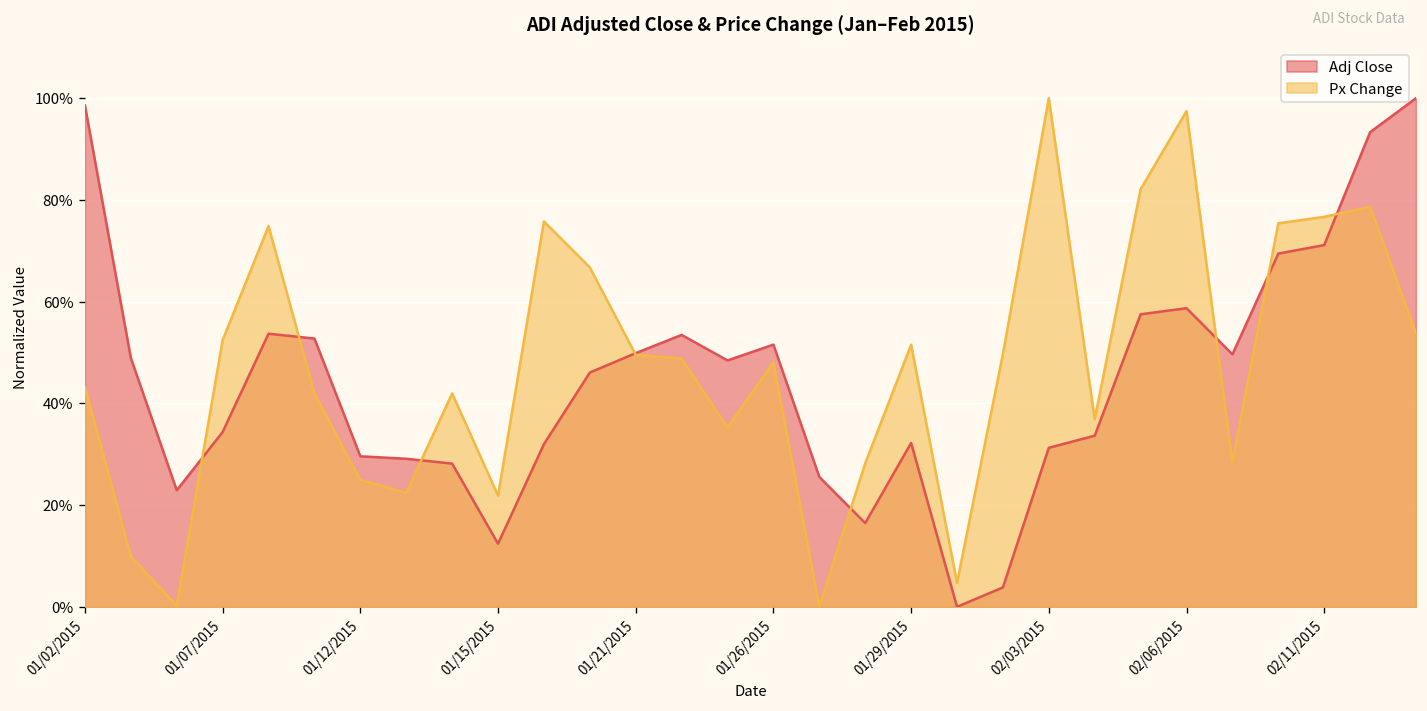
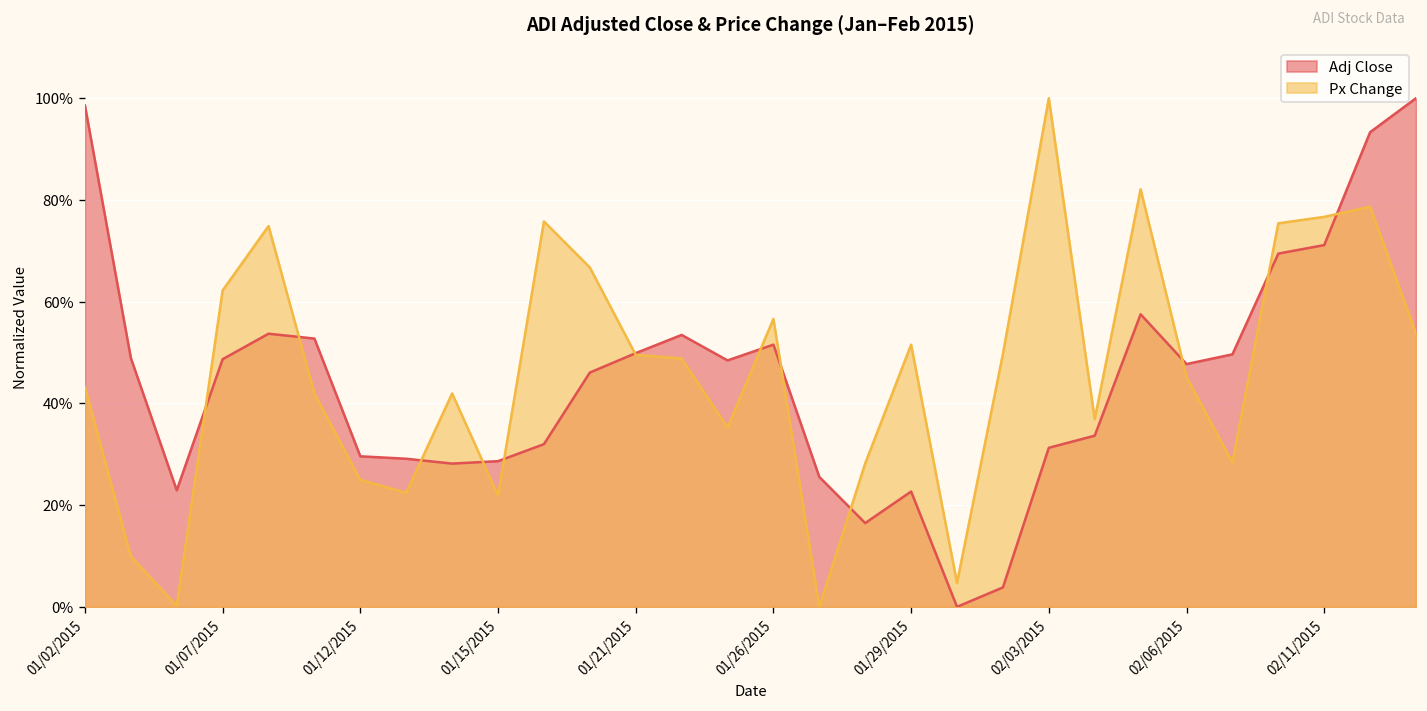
Adj Close, 01/07/2015: 34% -> 49%
Px Change, 01/07/2015: 52% -> 62%
Adj Close, 01/15/2015: 12% -> 29%
Px Change, 01/26/2015: 48% -> 57%
Adj Close, 01/29/2015: 32% -> 23%
Adj Close, 02/06/2015: 59% -> 48%
Px Change, 02/06/2015: 97% -> 45%
